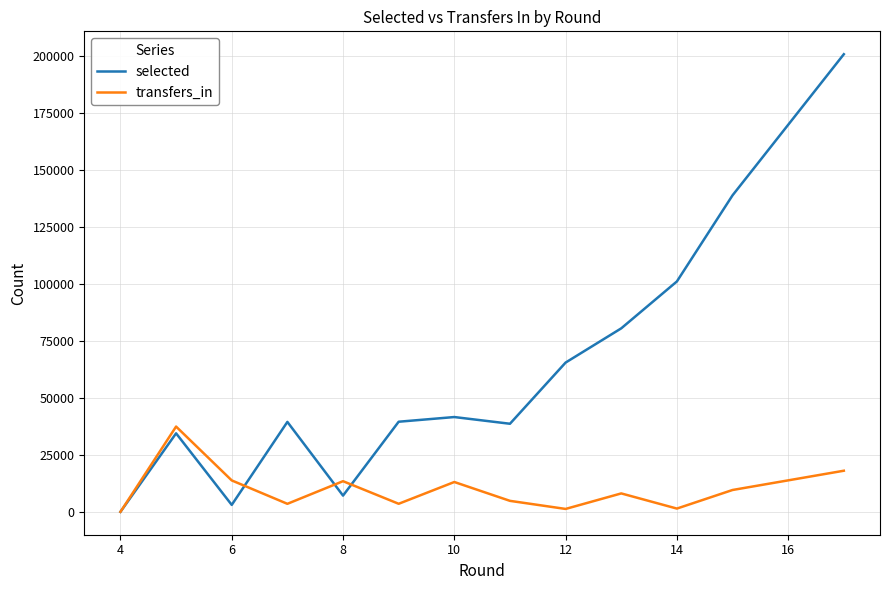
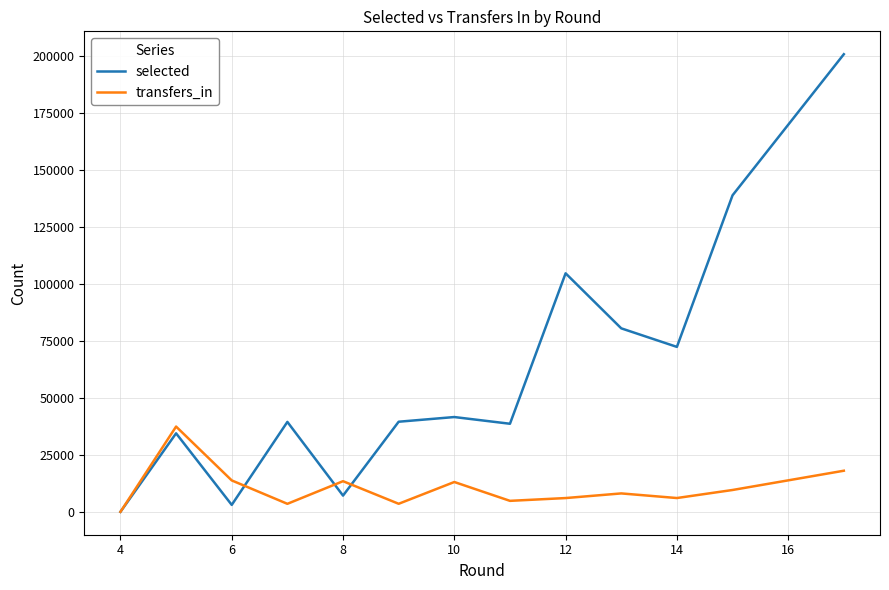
selected, 12: 66000 -> 105000
transfers_in, 12: 1000 -> 6000
selected, 14: 101000 -> 72000
transfers_in, 14: 1000 -> 6000
